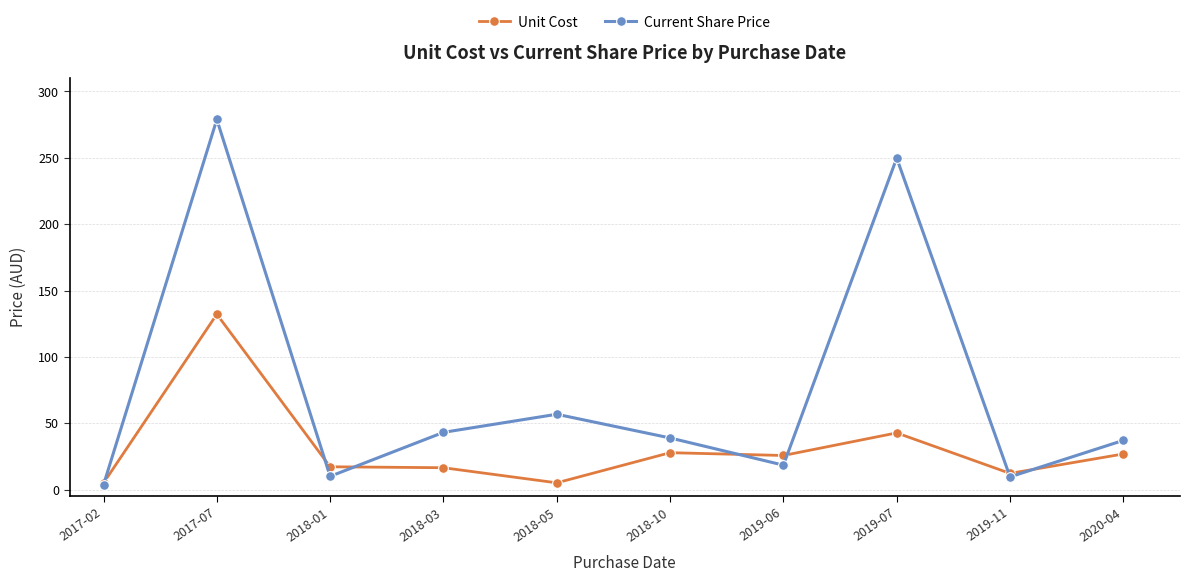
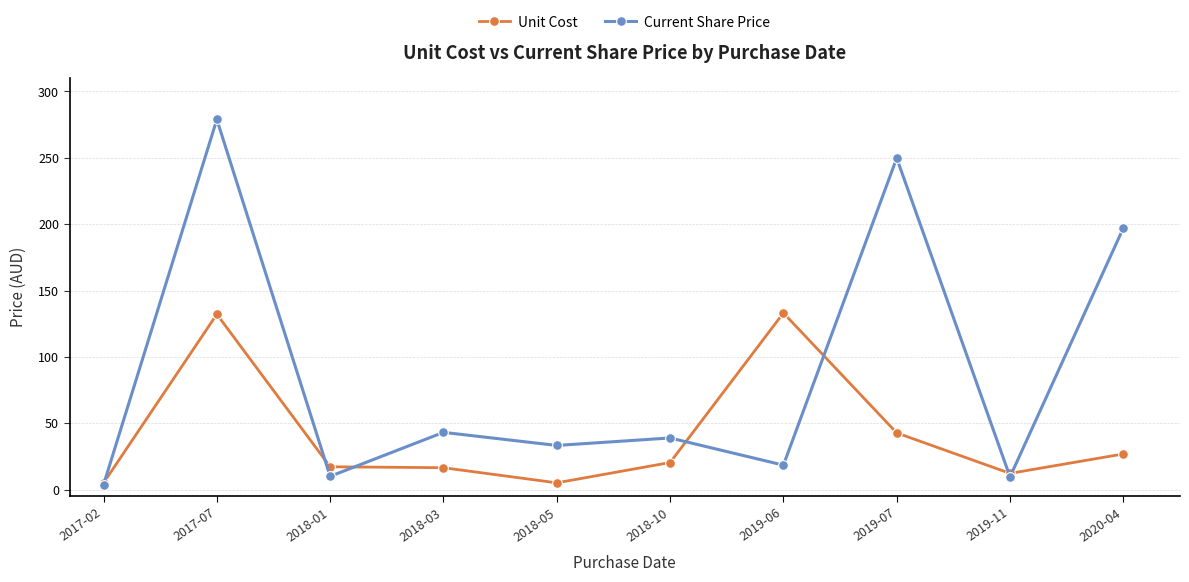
Current Share Price, 2018-05: 57 -> 33
Unit Cost, 2018-10: 28 -> 20
Unit Cost, 2019-06: 26 -> 133
Current Share Price, 2020-04: 37 -> 197
